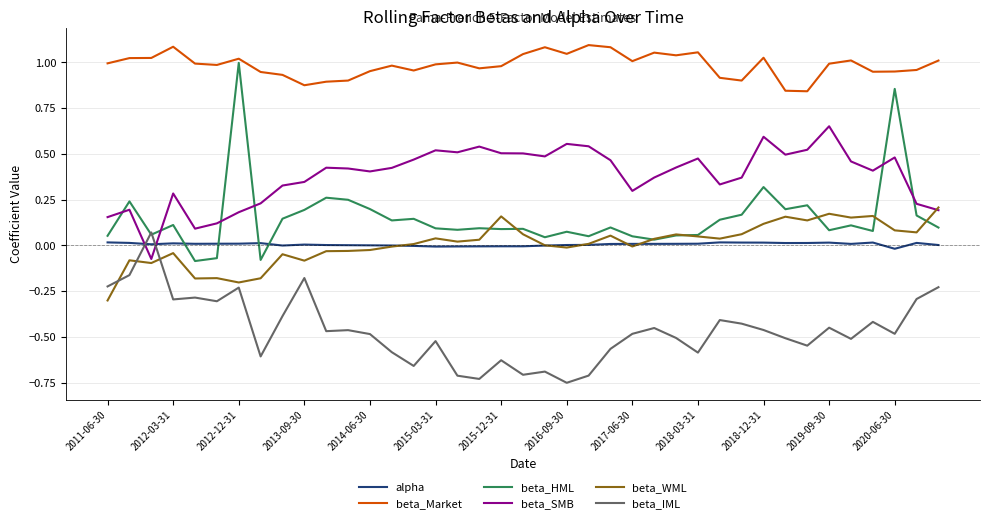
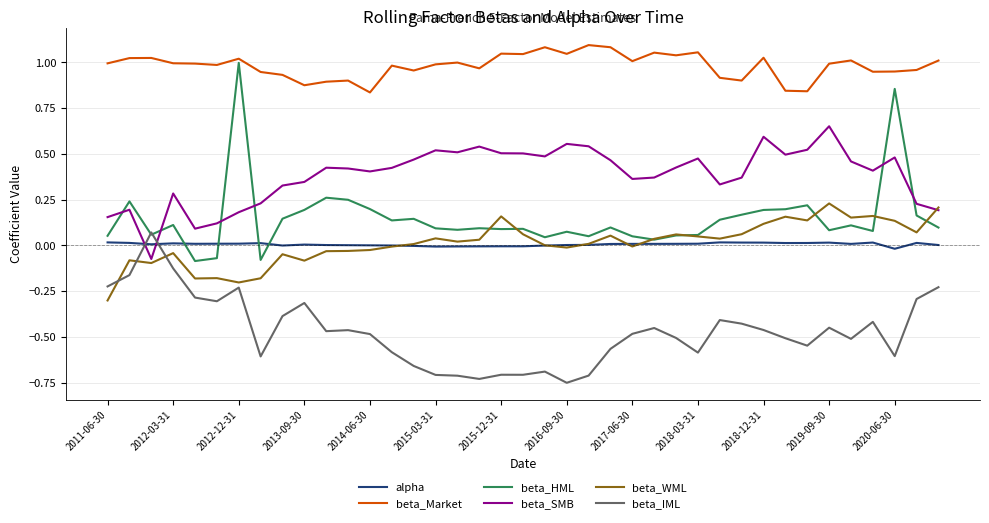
beta_Market, 2012-03-31: 1.09 -> 1.00
beta_IML, 2012-03-31: -0.30 -> -0.13
beta_IML, 2013-09-30: -0.18 -> -0.32
beta_Market, 2014-06-30: 0.95 -> 0.84
beta_IML, 2015-03-31: -0.52 -> -0.71
beta_Market, 2015-12-31: 0.98 -> 1.05
beta_IML, 2015-12-31: -0.63 -> -0.71
beta_SMB, 2017-06-30: 0.30 -> 0.36
beta_HML, 2018-12-31: 0.32 -> 0.19
beta_WML, 2019-09-30: 0.17 -> 0.23
beta_WML, 2020-06-30: 0.08 -> 0.13
beta_IML, 2020-06-30: -0.48 -> -0.61
